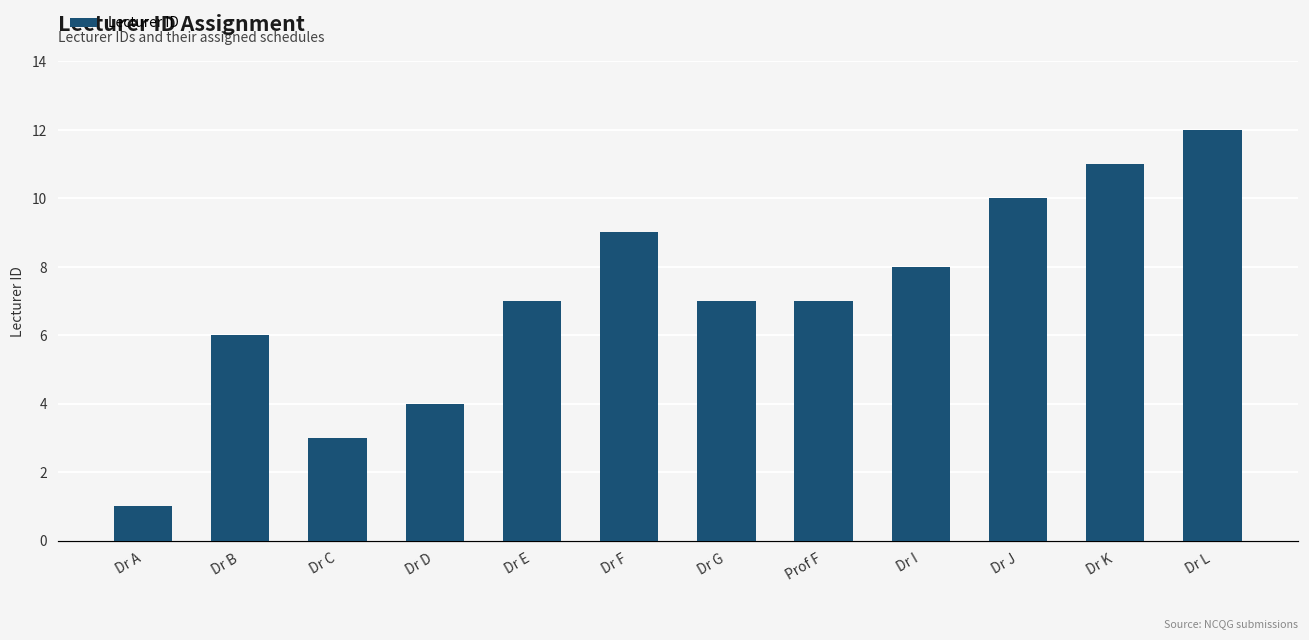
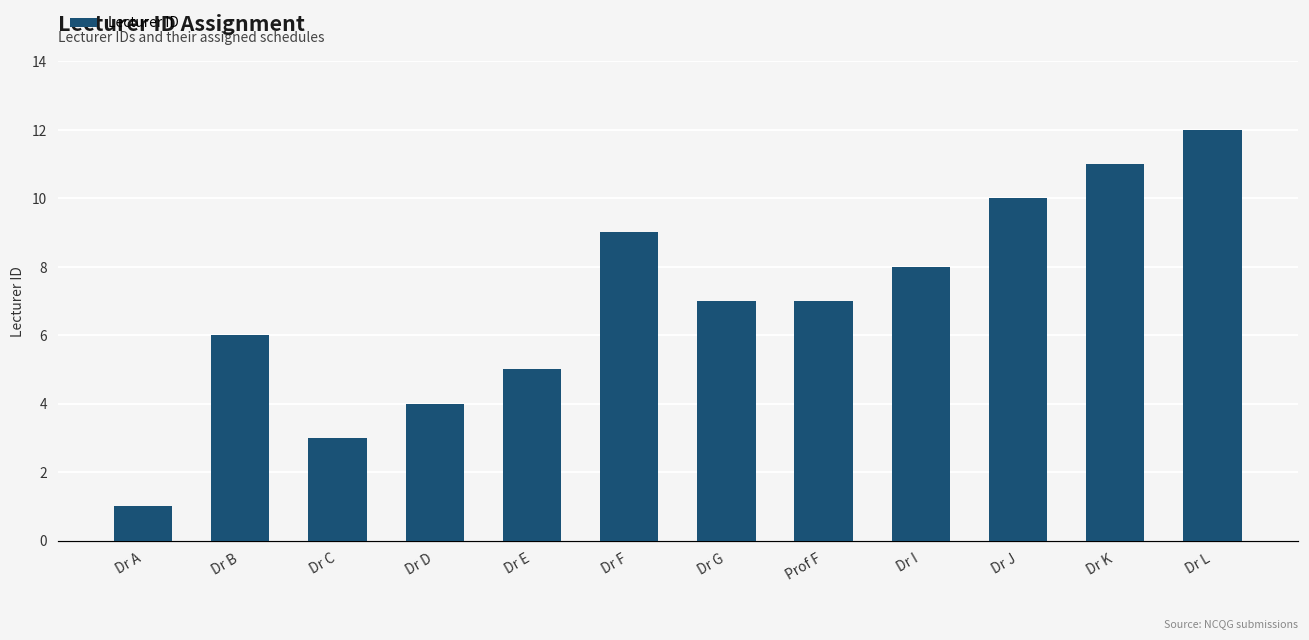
Dr E: 7 -> 5
